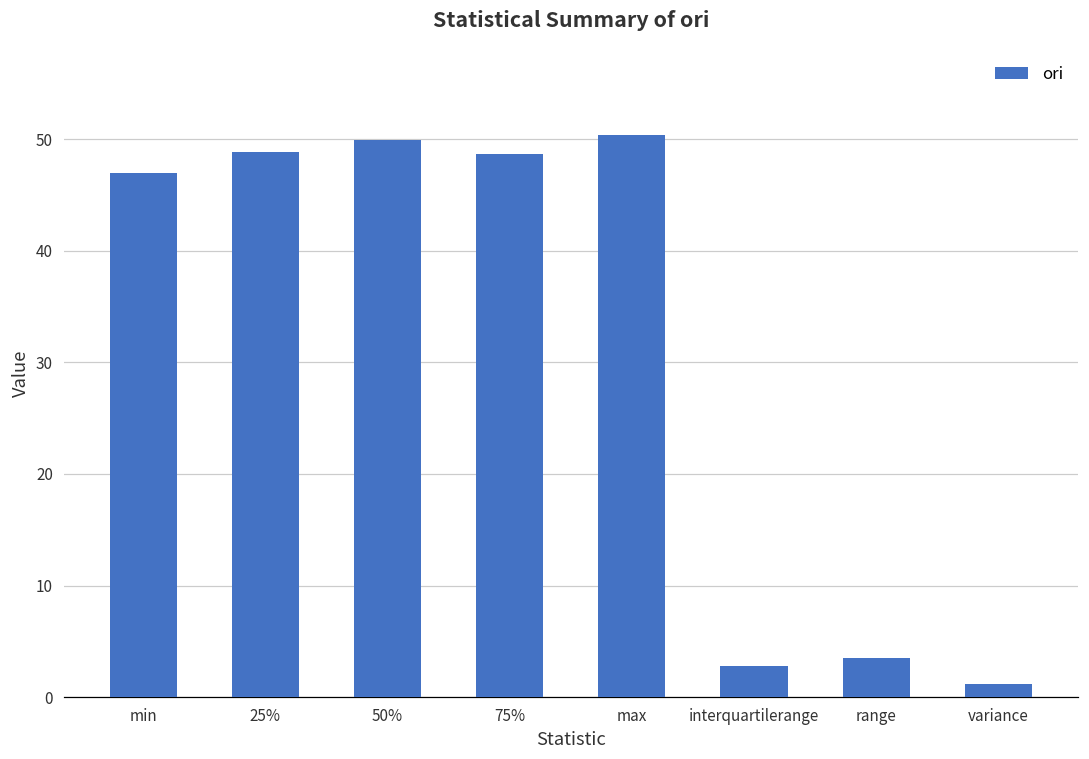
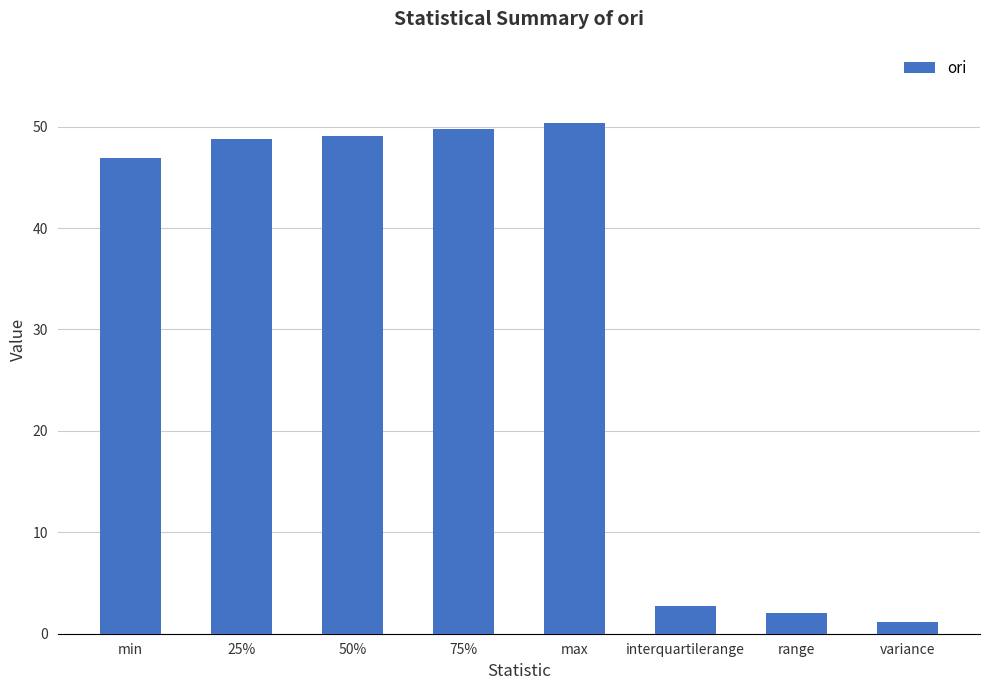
50%: 50.0 -> 49.0
75%: 48.6 -> 49.8
range: 3.5 -> 2.1
